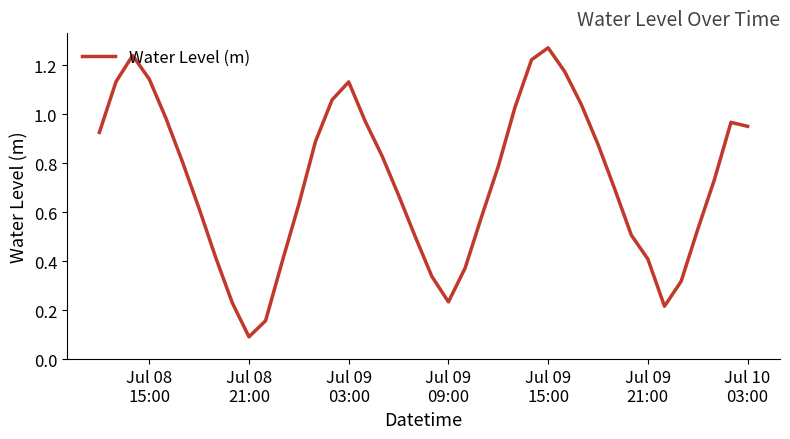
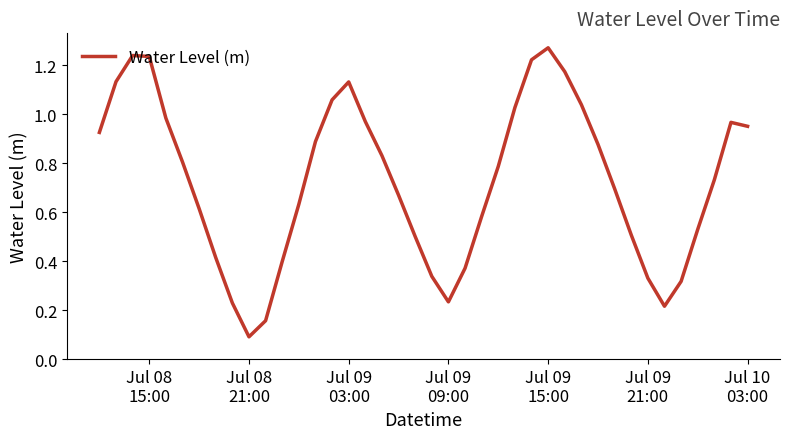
Jul 08 15:00: 1.14 -> 1.24
Jul 09 21:00: 0.41 -> 0.33
